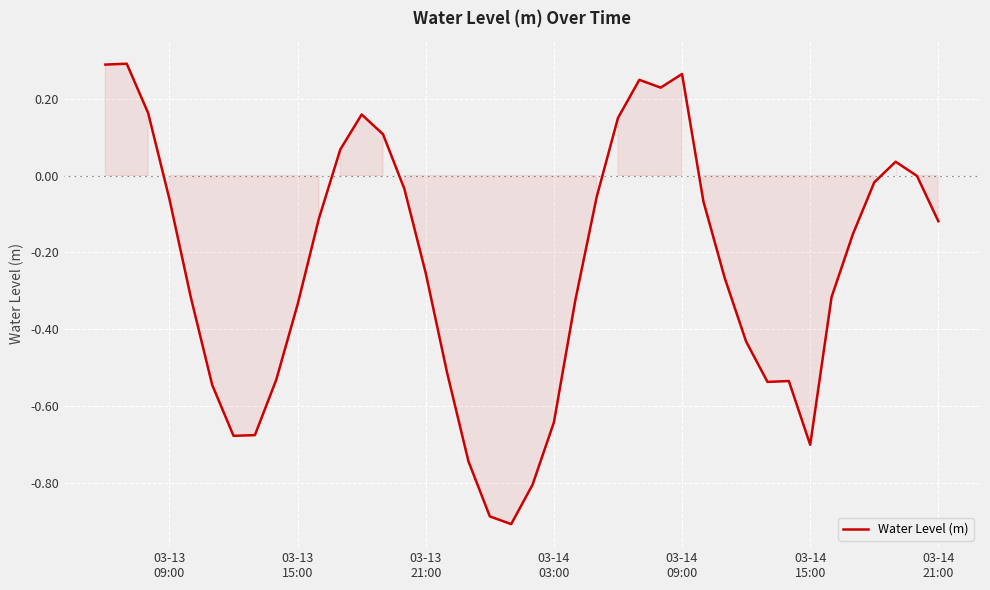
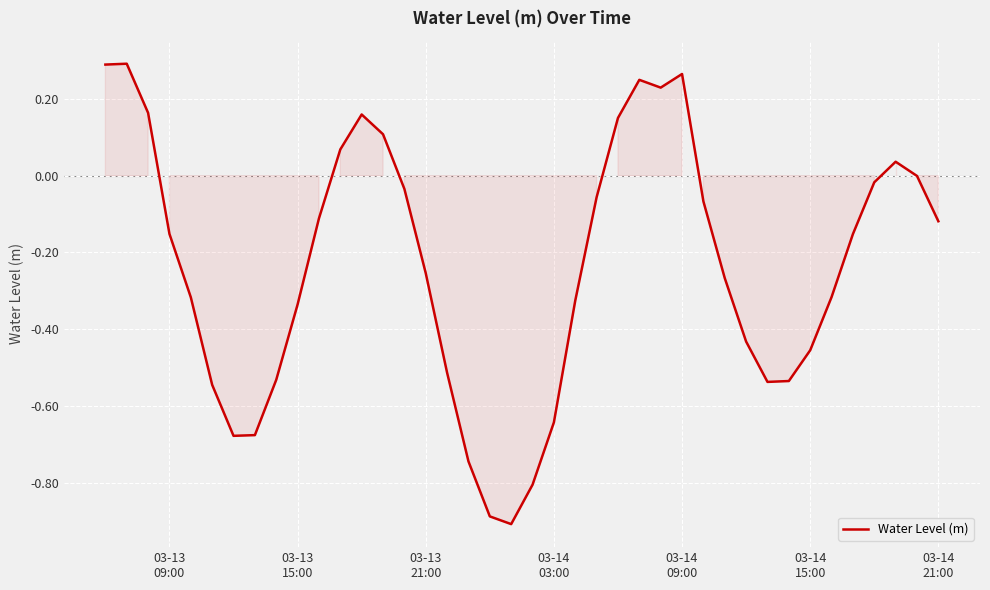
03-13 09:00: -0.06 -> -0.15
03-14 15:00: -0.70 -> -0.46
